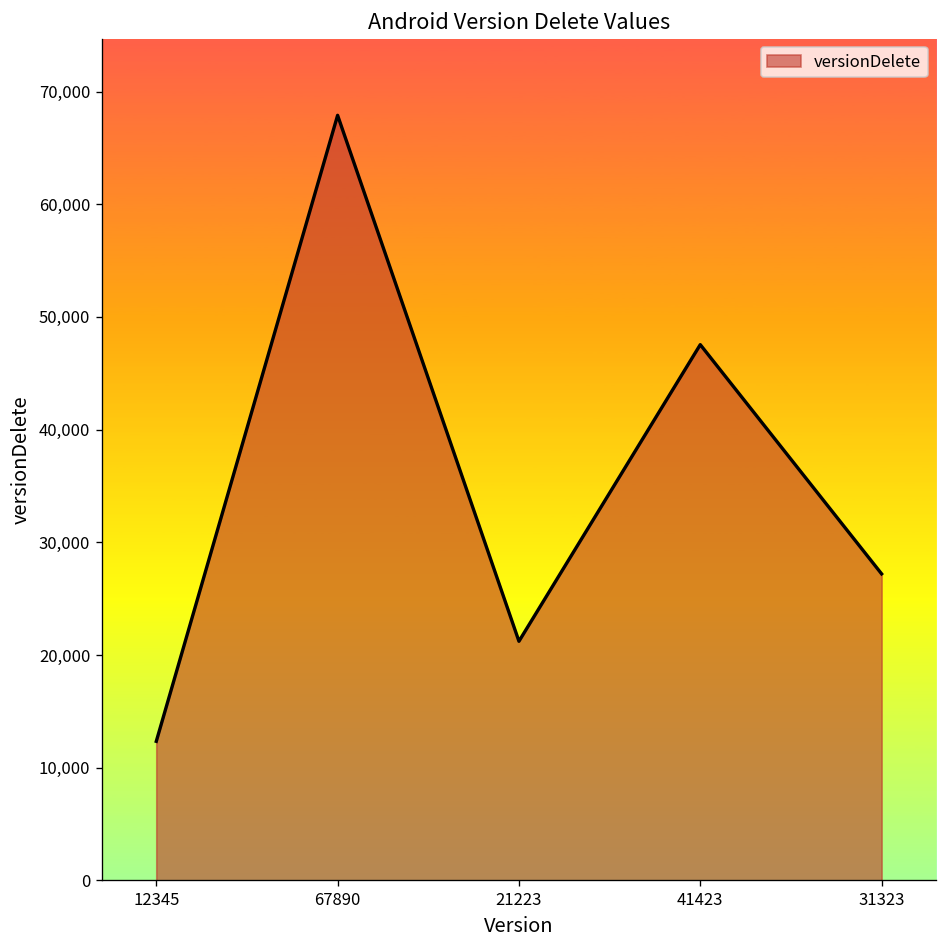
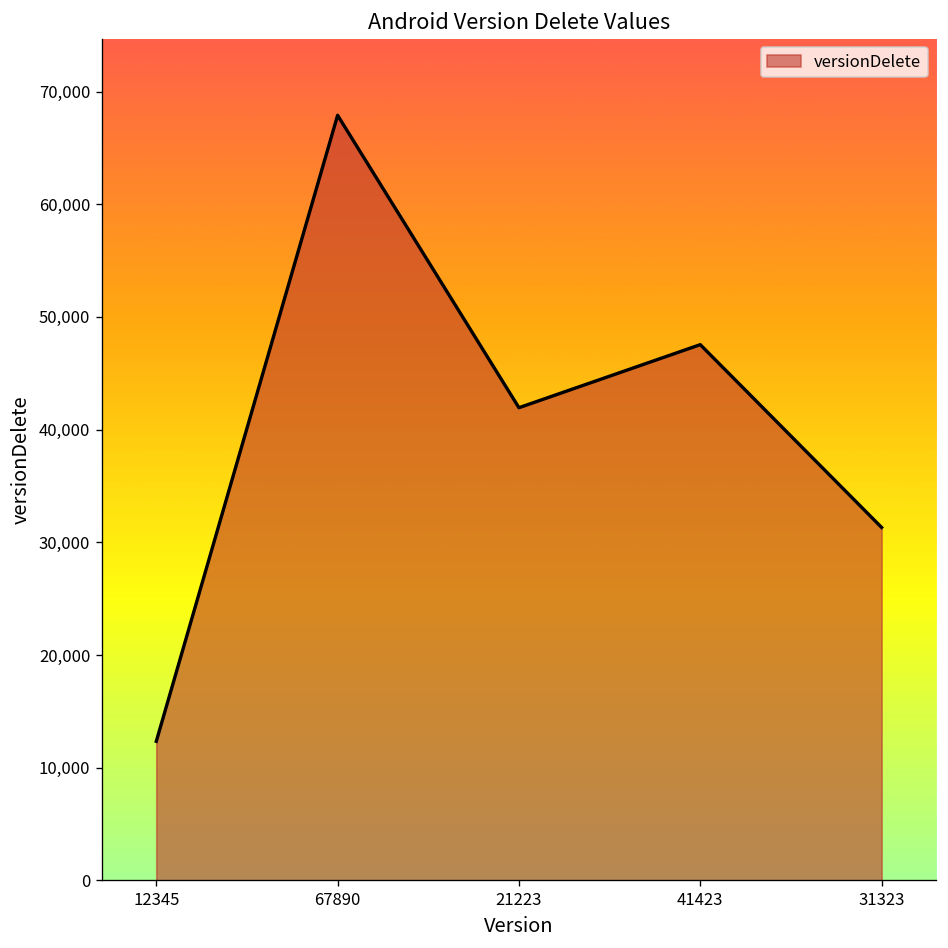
21223: 21,000 -> 42,000
31323: 27,000 -> 31,000
